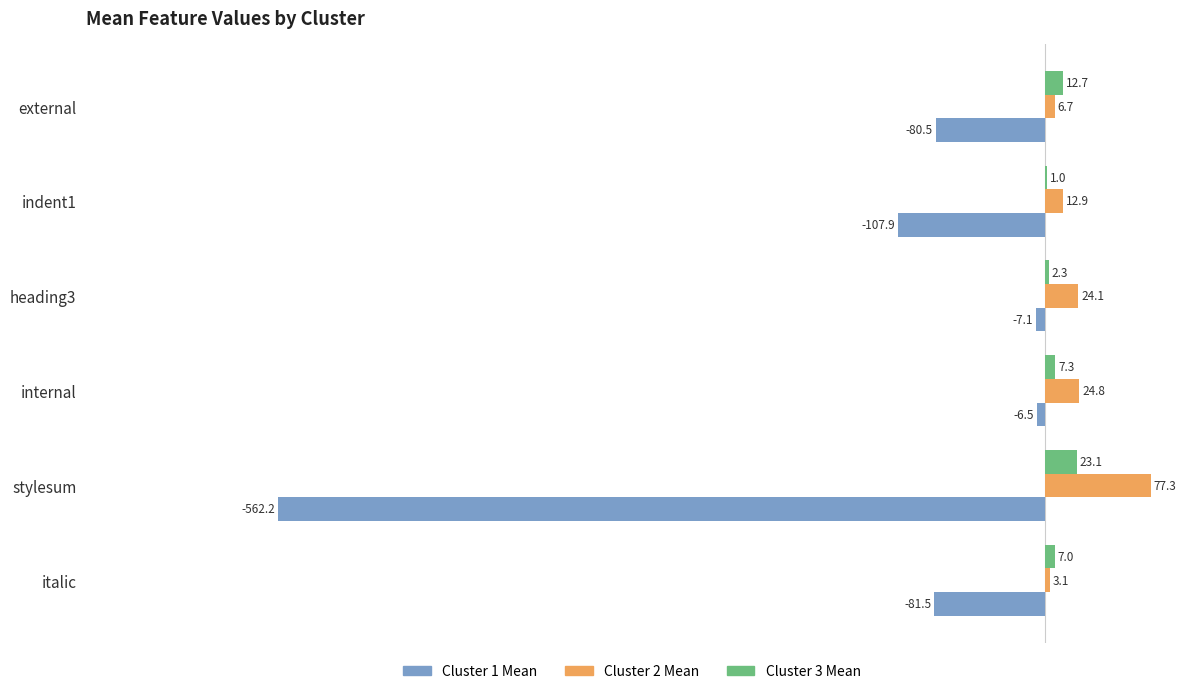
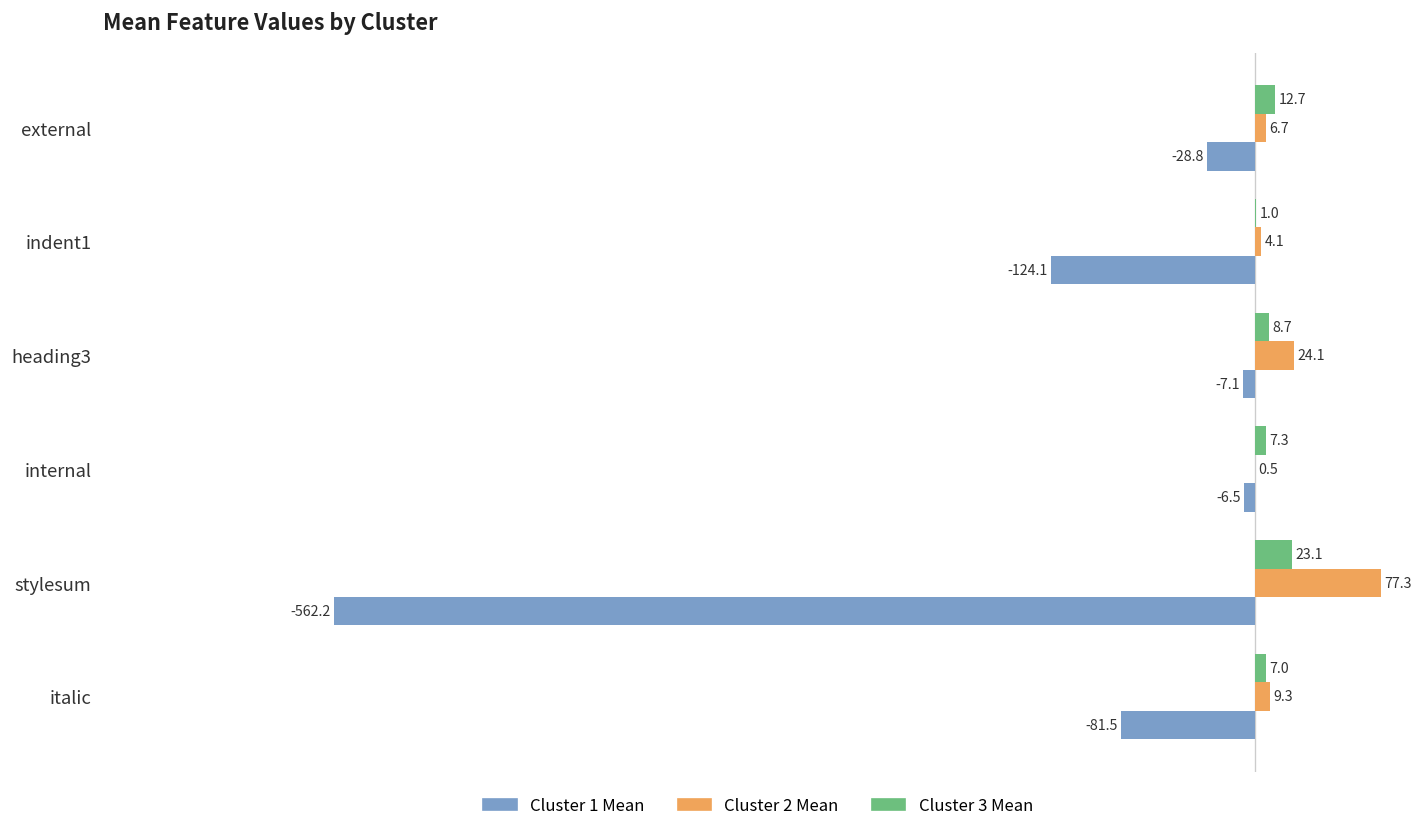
Cluster 1 Mean, external: -80.5 -> -28.8
Cluster 2 Mean, indent1: 12.9 -> 4.1
Cluster 1 Mean, indent1: -107.9 -> -124.1
Cluster 3 Mean, heading3: 2.3 -> 8.7
Cluster 2 Mean, internal: 24.8 -> 0.5
Cluster 2 Mean, italic: 3.1 -> 9.3
